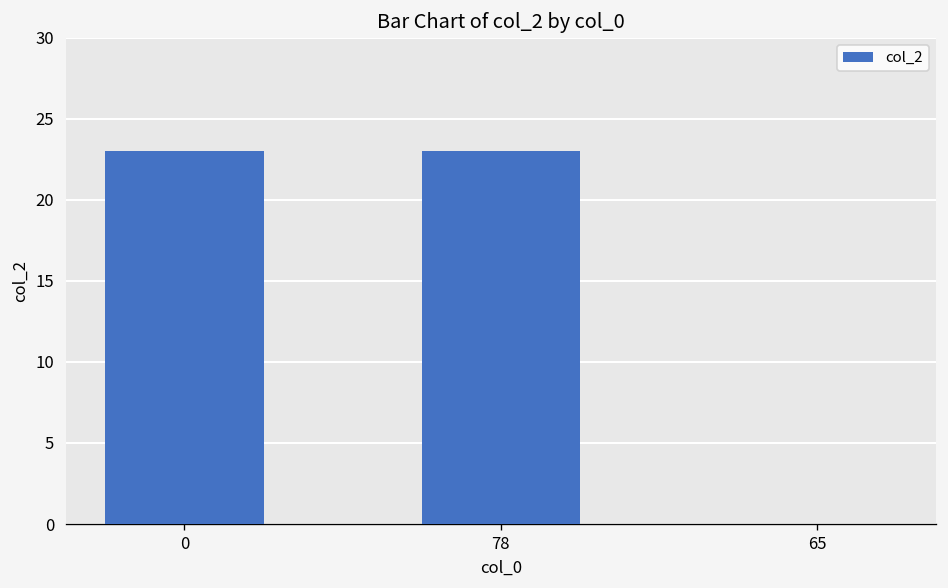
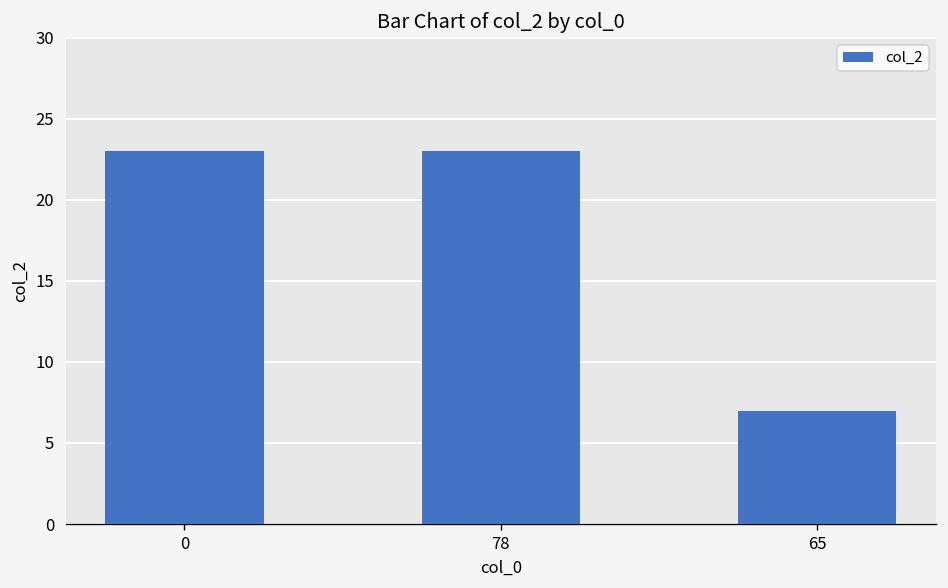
65: 0 -> 7
